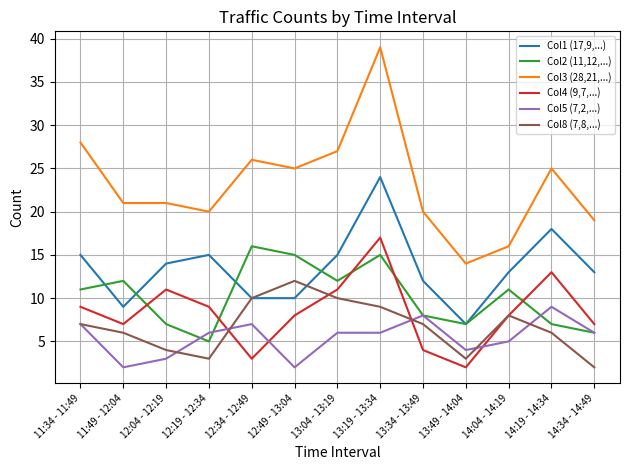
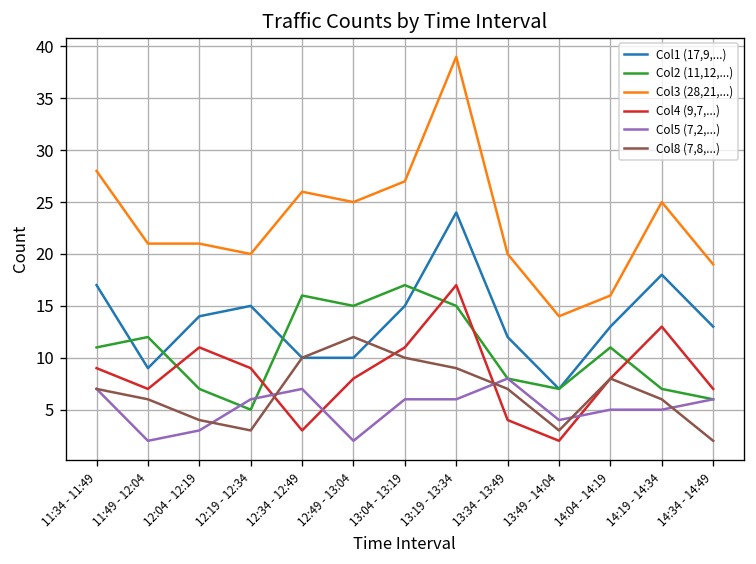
Col1 (17,9,...), 11:34 - 11:49: 15 -> 17
Col2 (11,12,...), 13:04 - 13:19: 12 -> 17
Col5 (7,2,...), 14:19 - 14:34: 9 -> 5
